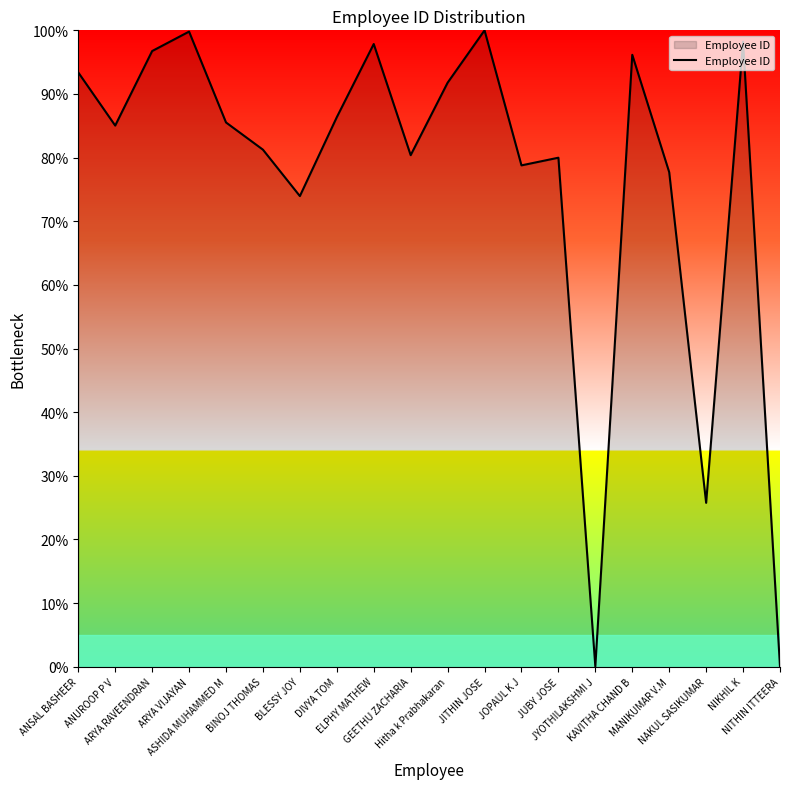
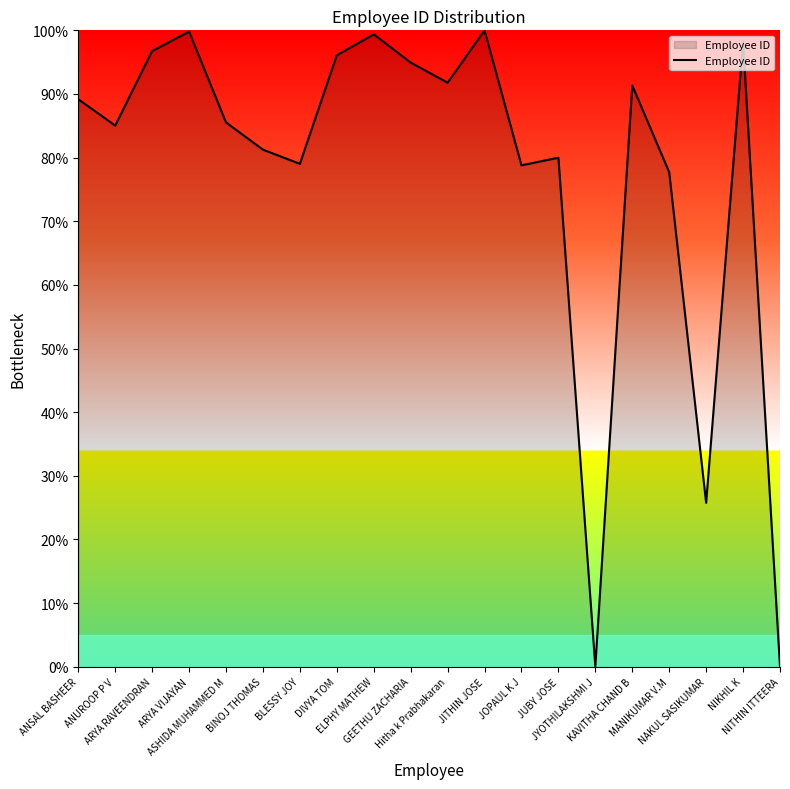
ANSAL BASHEER: 93% -> 89%
BLESSY JOY: 74% -> 79%
DIVYA TOM: 86% -> 96%
ELPHY MATHEW: 98% -> 99%
GEETHU ZACHARIA: 80% -> 95%
KAVITHA CHAND B: 96% -> 91%
